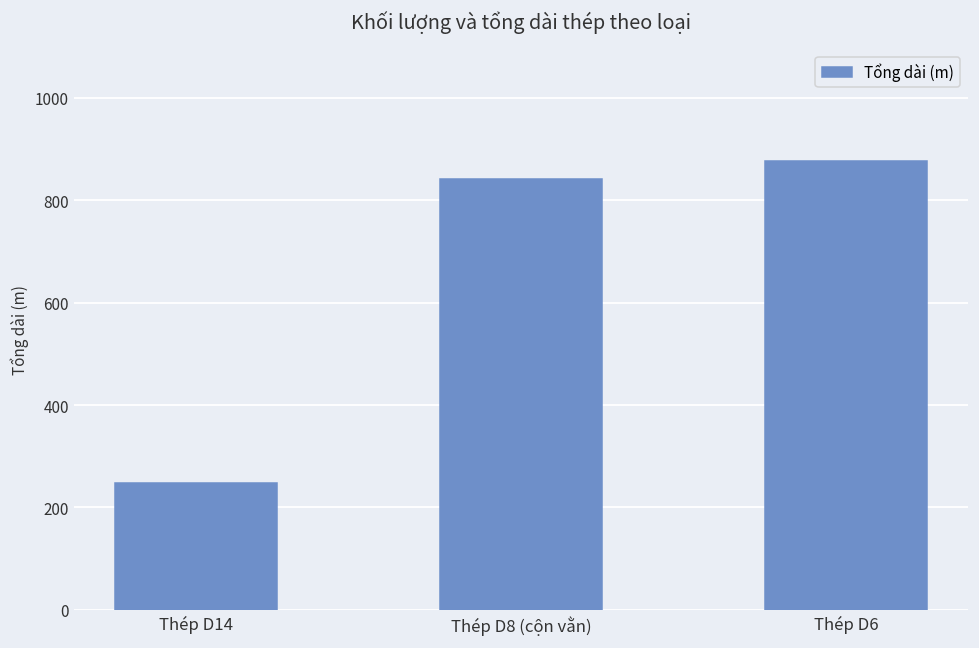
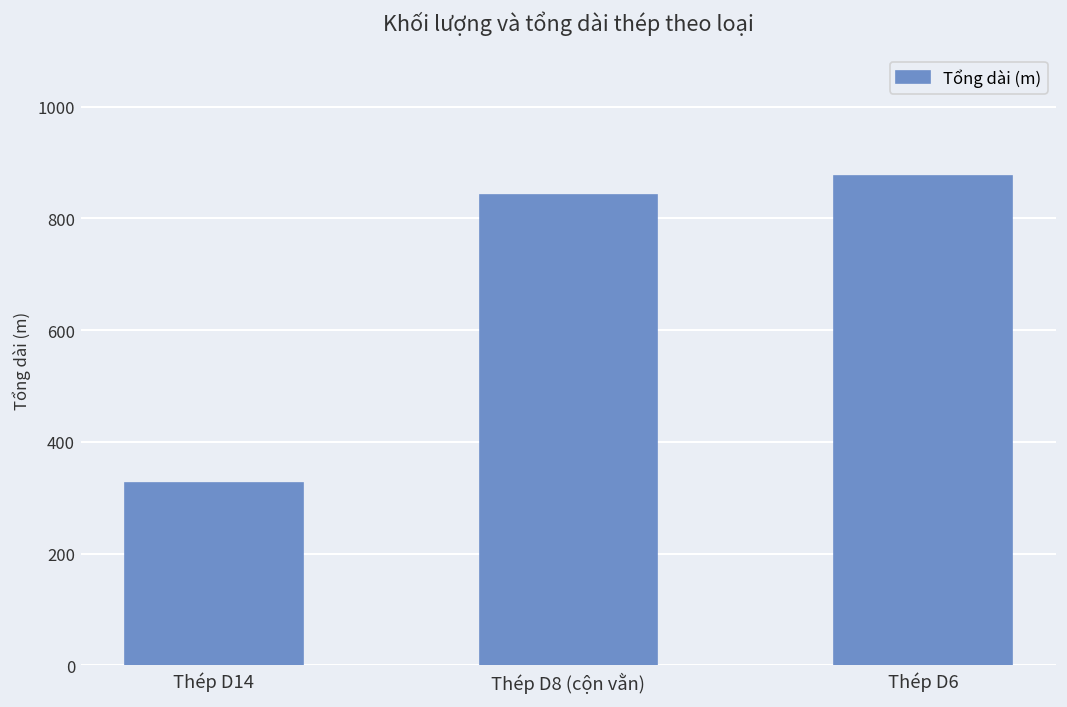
Thép D14: 250 -> 330
